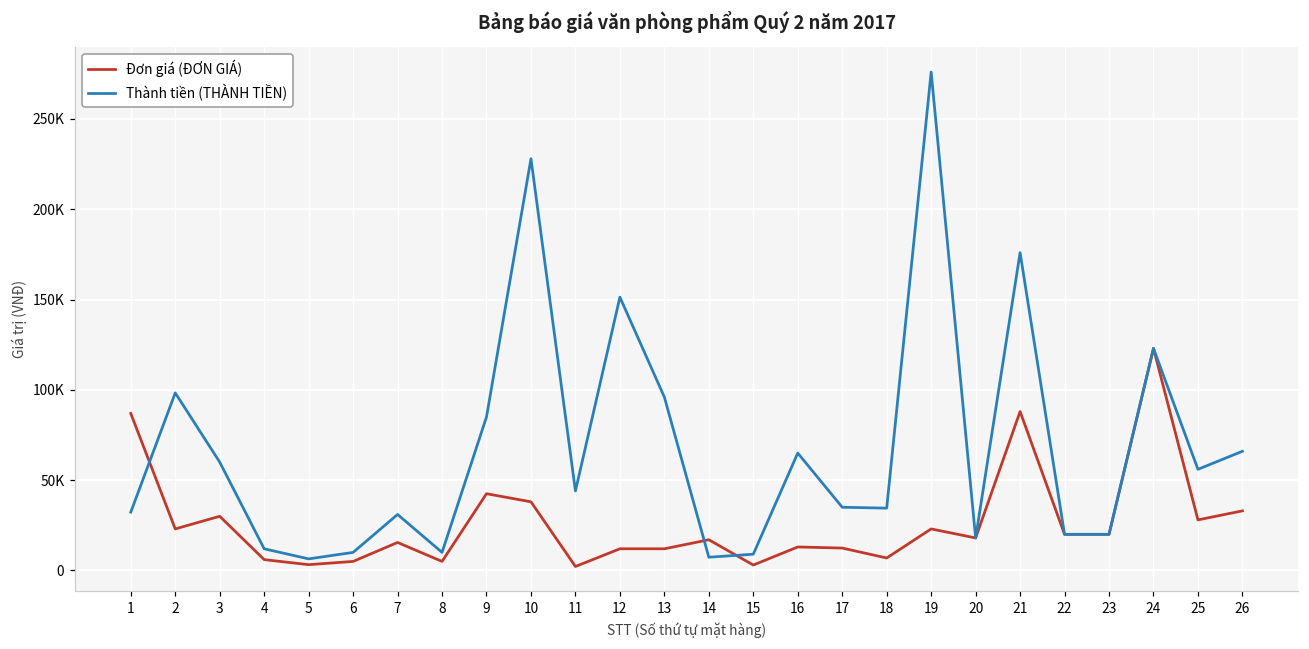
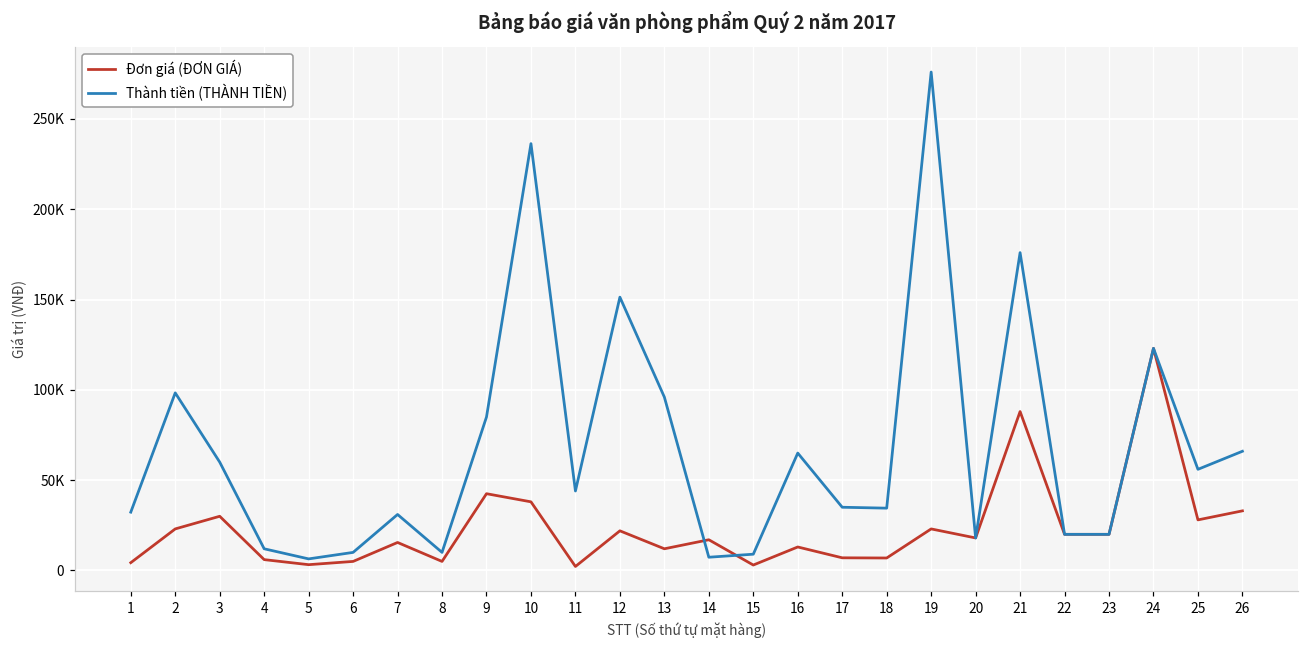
Đơn giá (ĐƠN GIÁ), 1: 87000 -> 4000
Thành tiền (THÀNH TIỀN), 10: 228000 -> 236000
Đơn giá (ĐƠN GIÁ), 12: 12000 -> 22000
Đơn giá (ĐƠN GIÁ), 17: 12000 -> 7000
